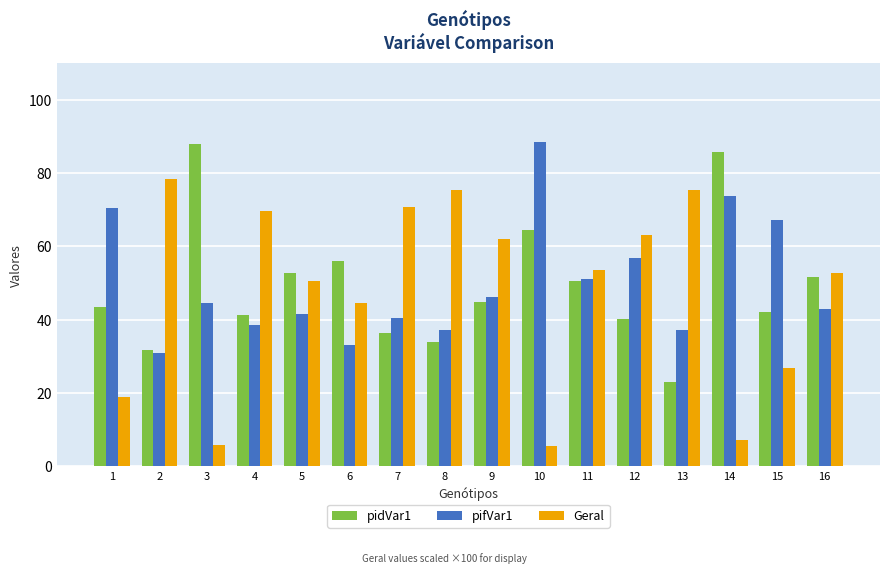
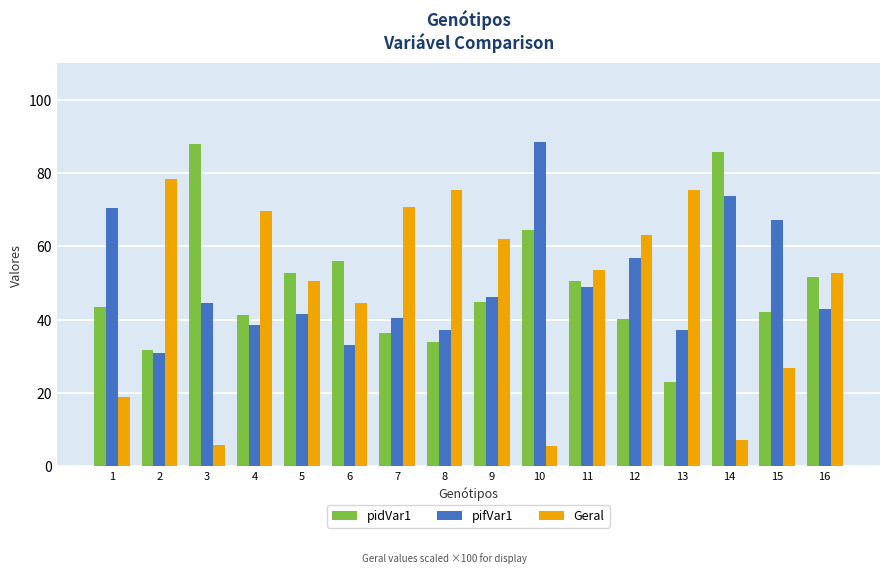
pifVar1, 11: 51 -> 49
